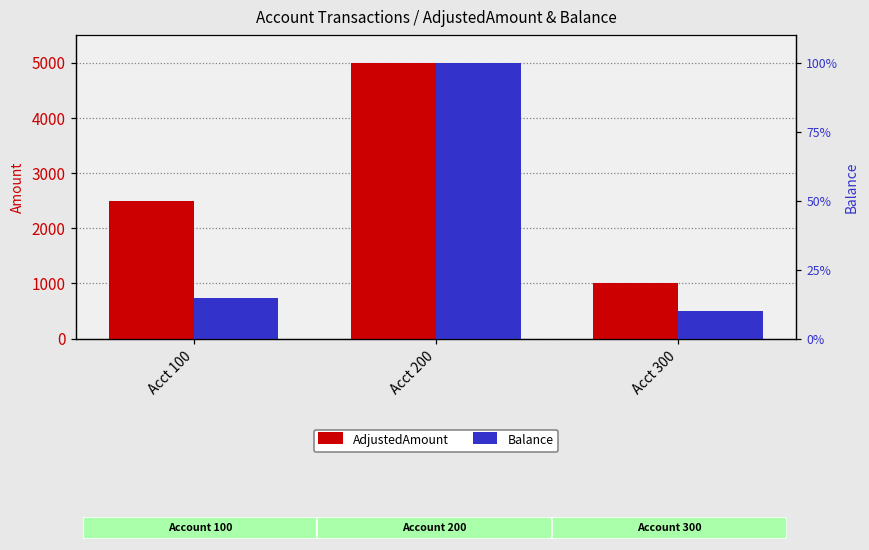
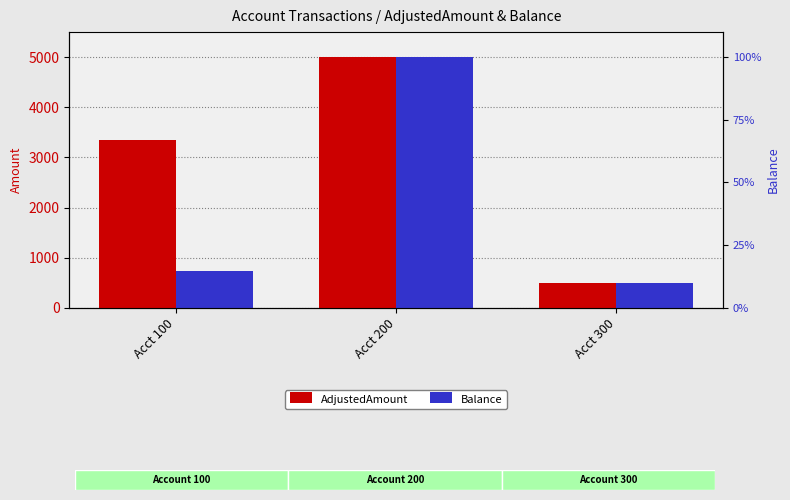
AdjustedAmount, Acct 100: 2500 -> 3300
AdjustedAmount, Acct 300: 1000 -> 500
